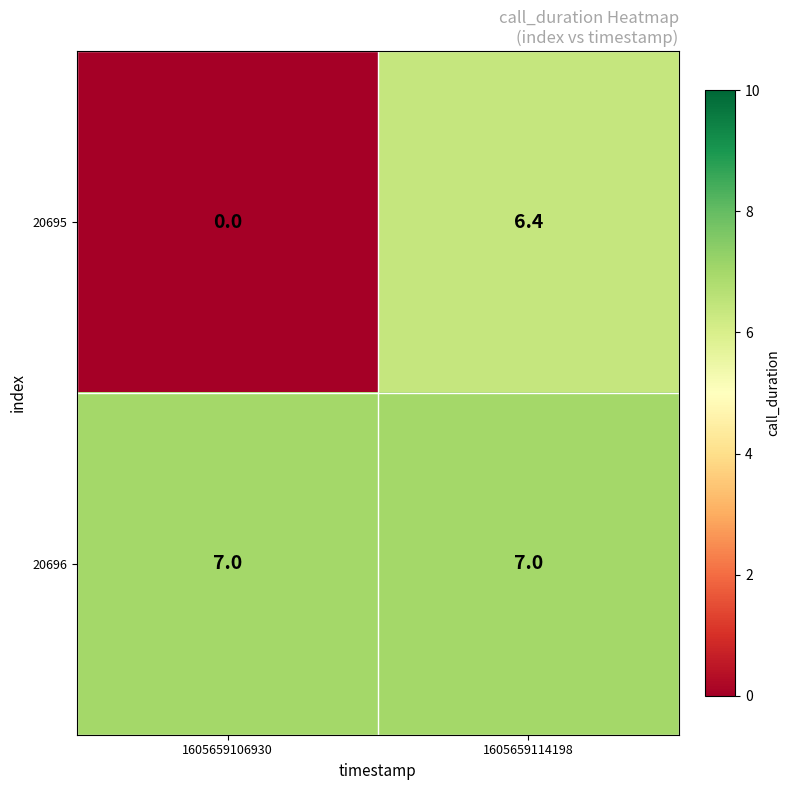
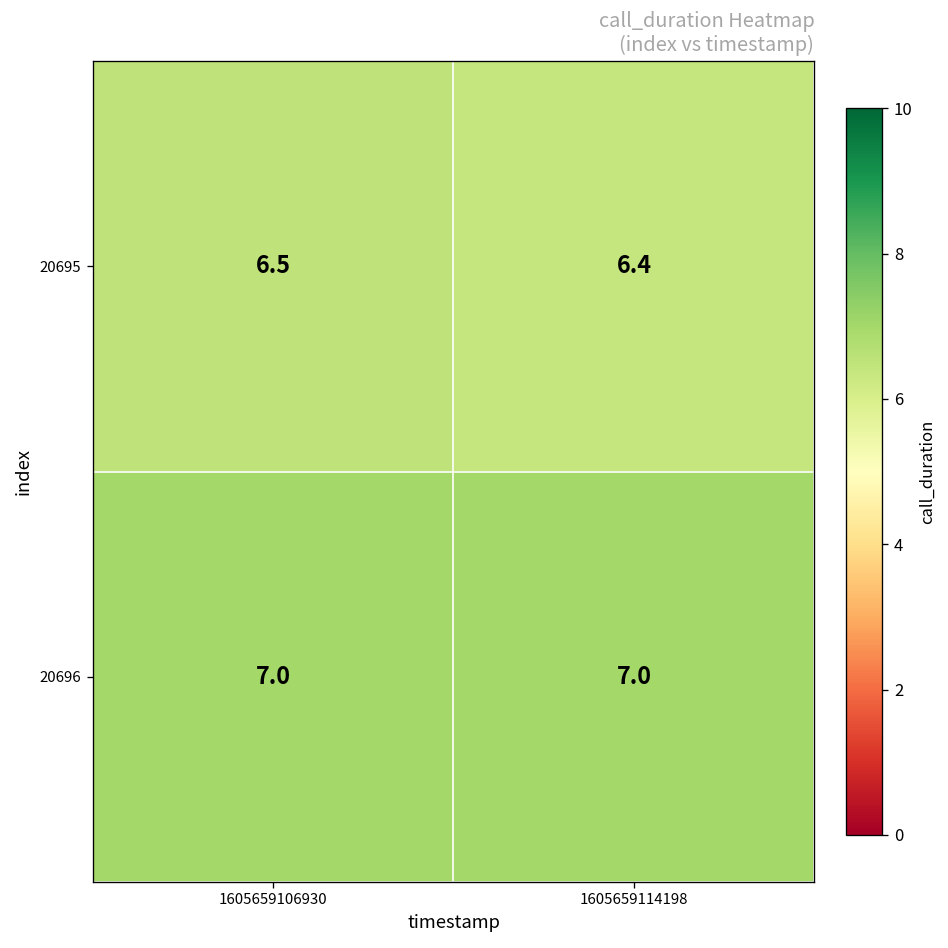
20695, 1605659106930: 0.0 -> 6.5
